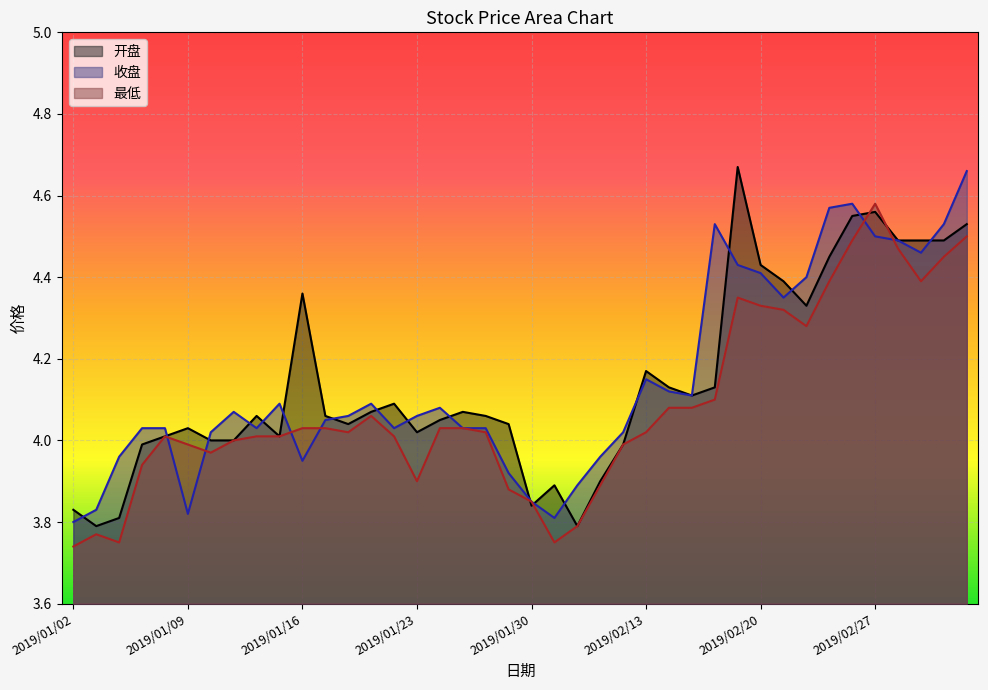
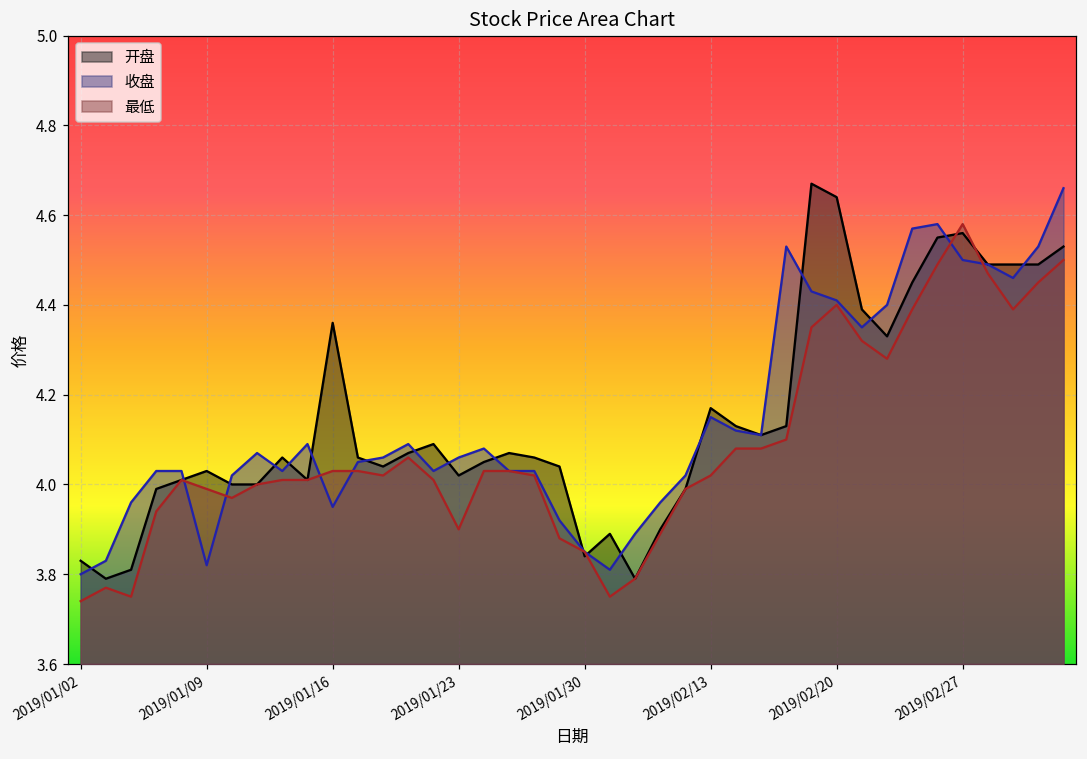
开盘, 2019/02/20: 4.43 -> 4.64
最低, 2019/02/20: 4.33 -> 4.40
